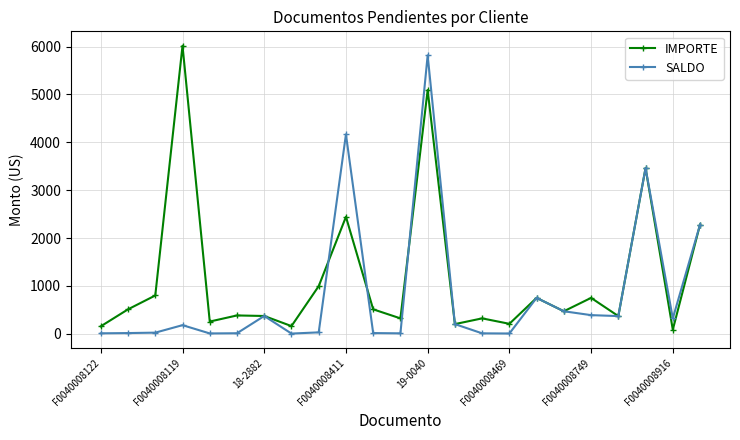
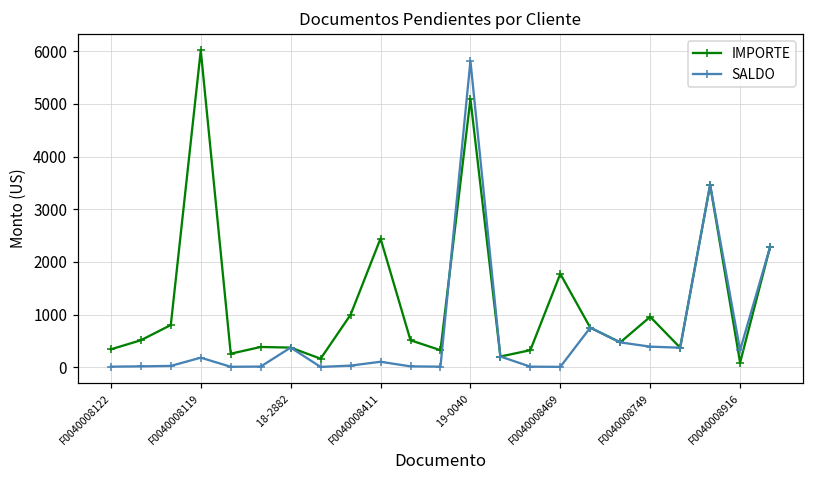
IMPORTE, F0040008122: 200 -> 300
SALDO, F0040008411: 4200 -> 100
IMPORTE, F0040008469: 200 -> 1800
IMPORTE, F0040008749: 800 -> 1000
